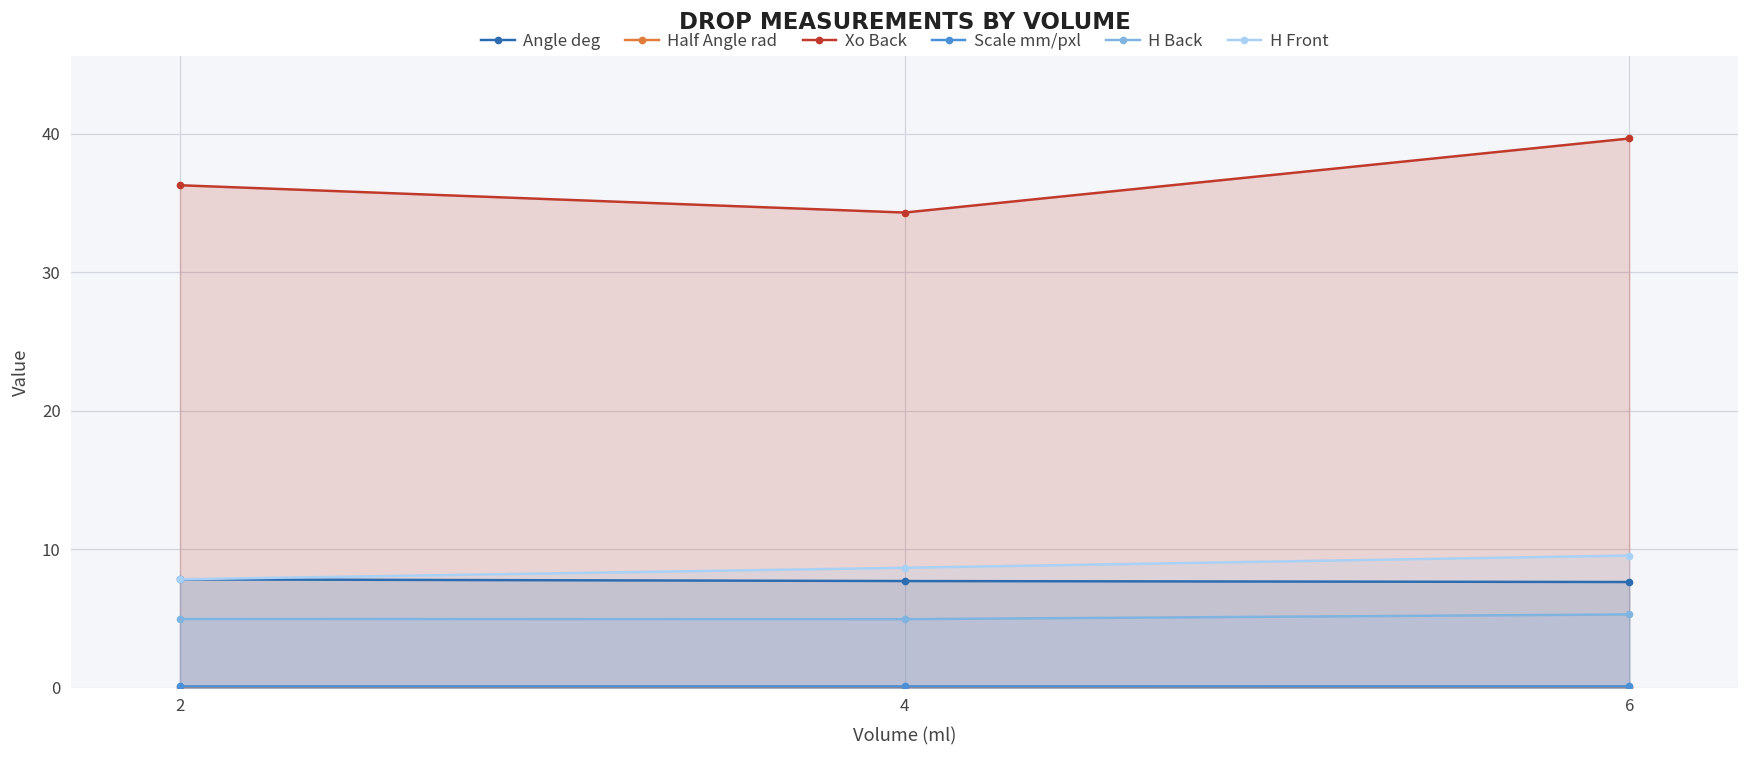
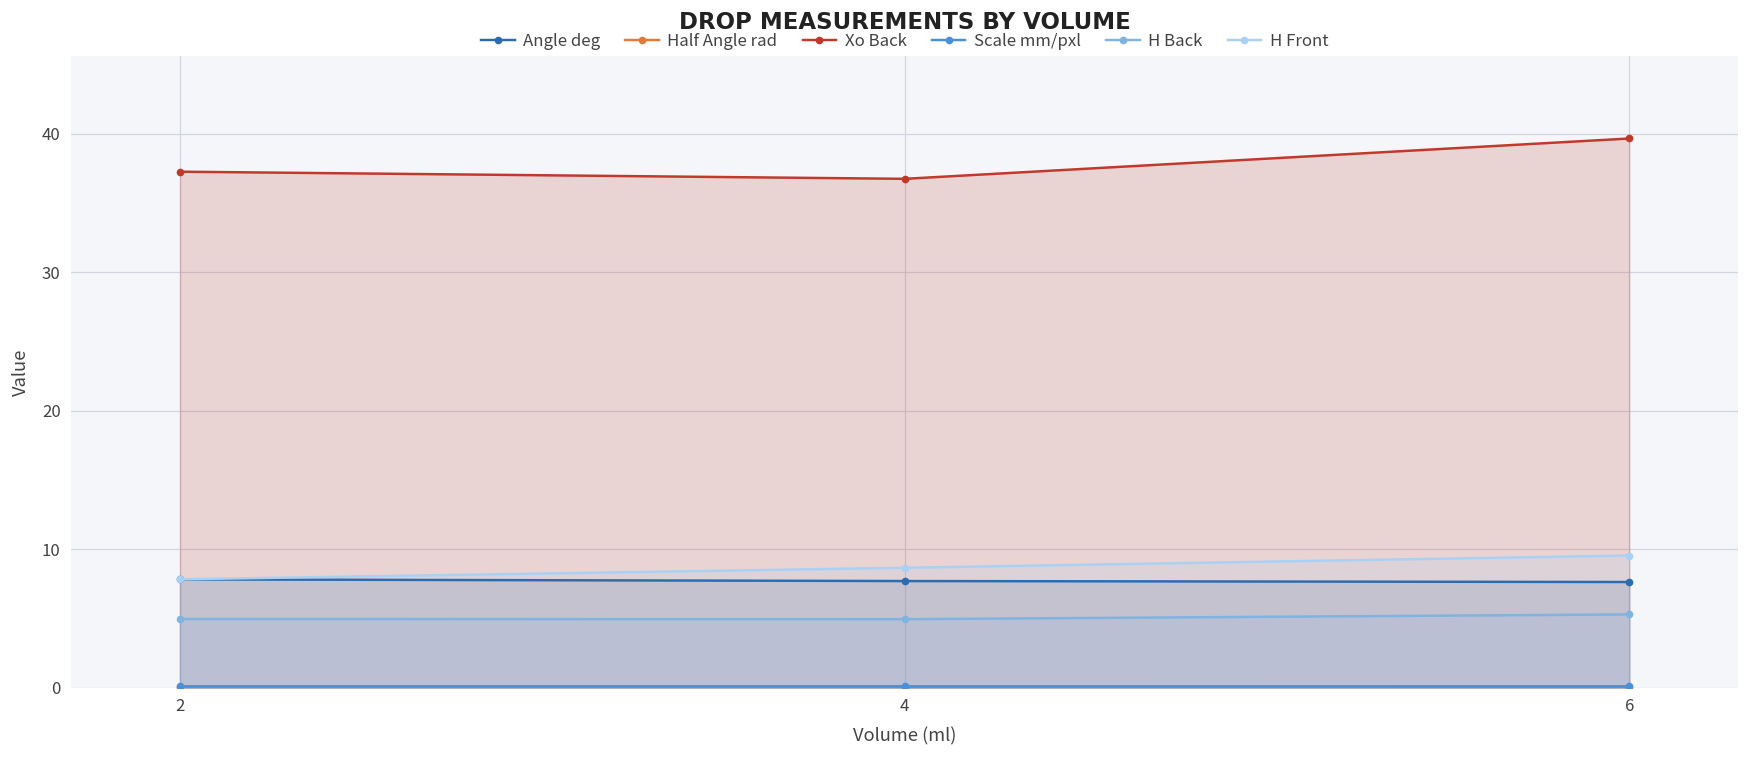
Xo Back, 2: 36.3 -> 37.3
Xo Back, 4: 34.3 -> 36.8
